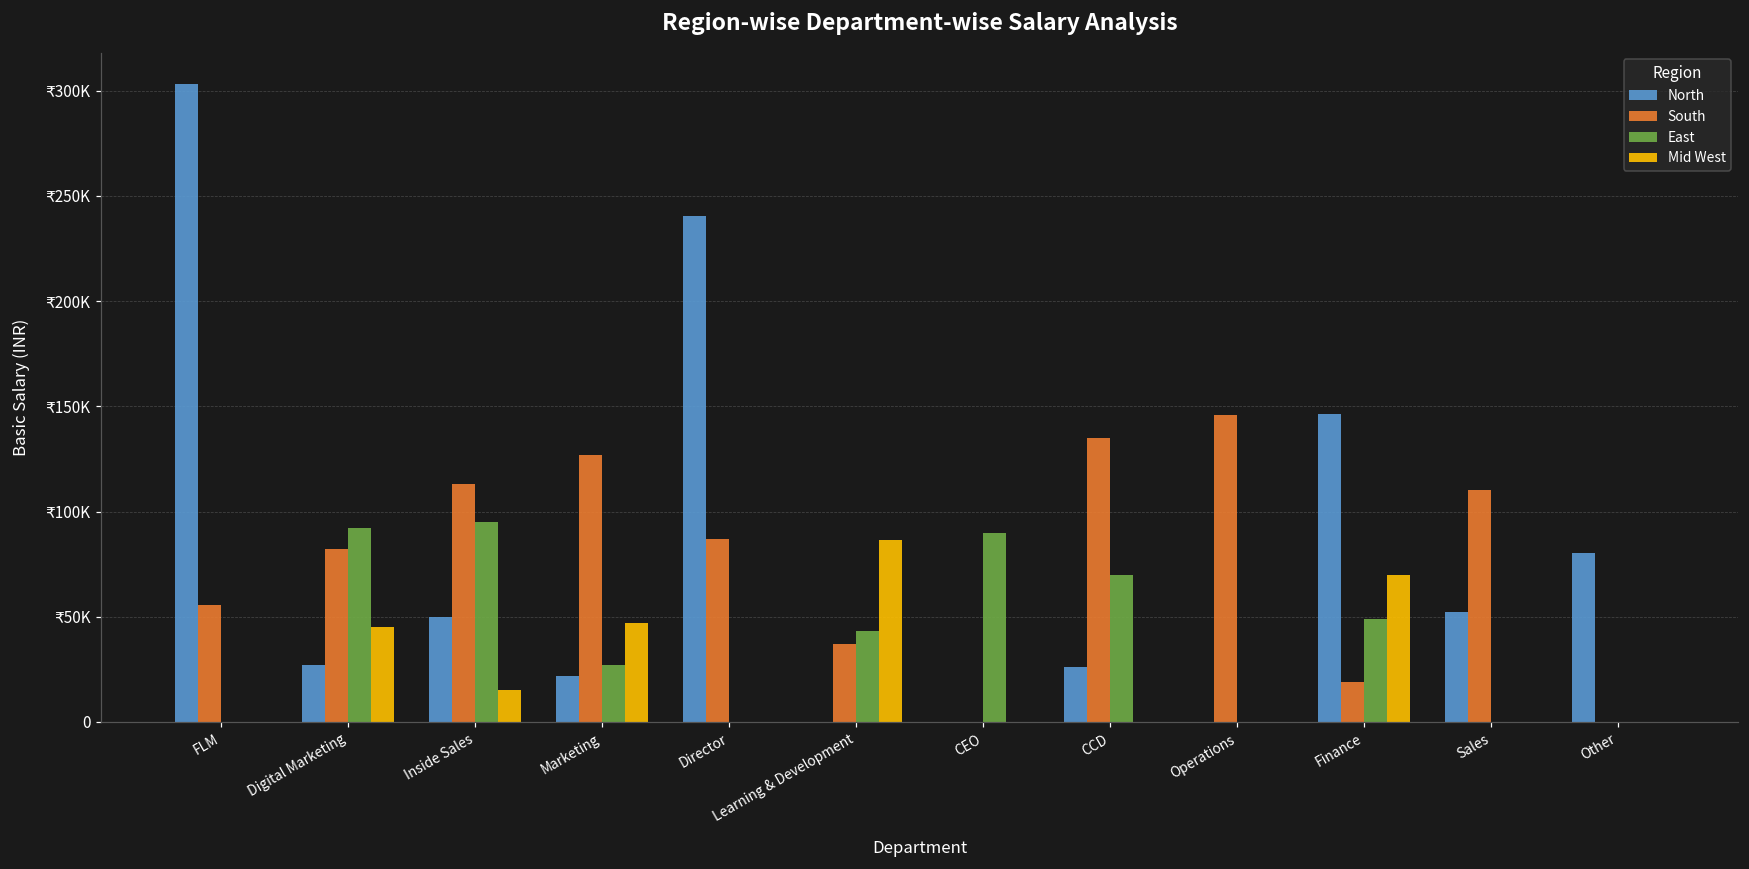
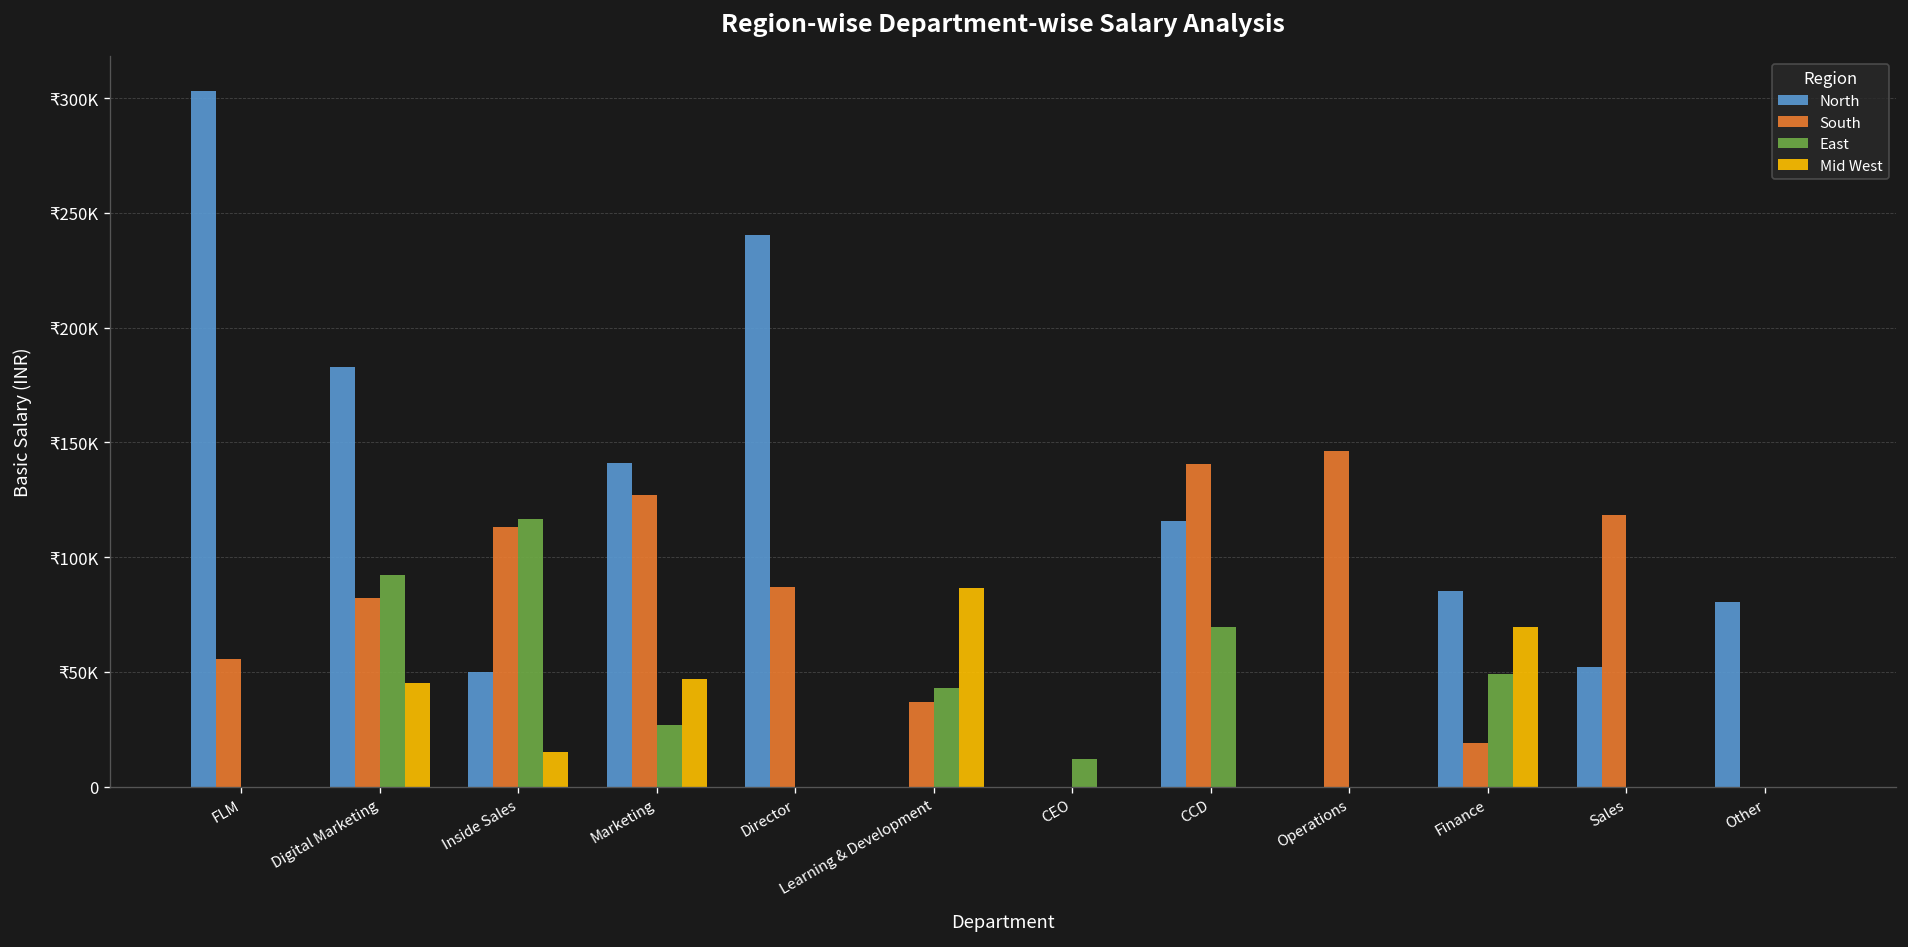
North, Digital Marketing: ₹27000 -> ₹183000
East, Inside Sales: ₹95000 -> ₹116000
North, Marketing: ₹22000 -> ₹141000
East, CEO: ₹90000 -> ₹12000
North, CCD: ₹26000 -> ₹116000
South, CCD: ₹135000 -> ₹141000
North, Finance: ₹146000 -> ₹85000
South, Sales: ₹110000 -> ₹118000
